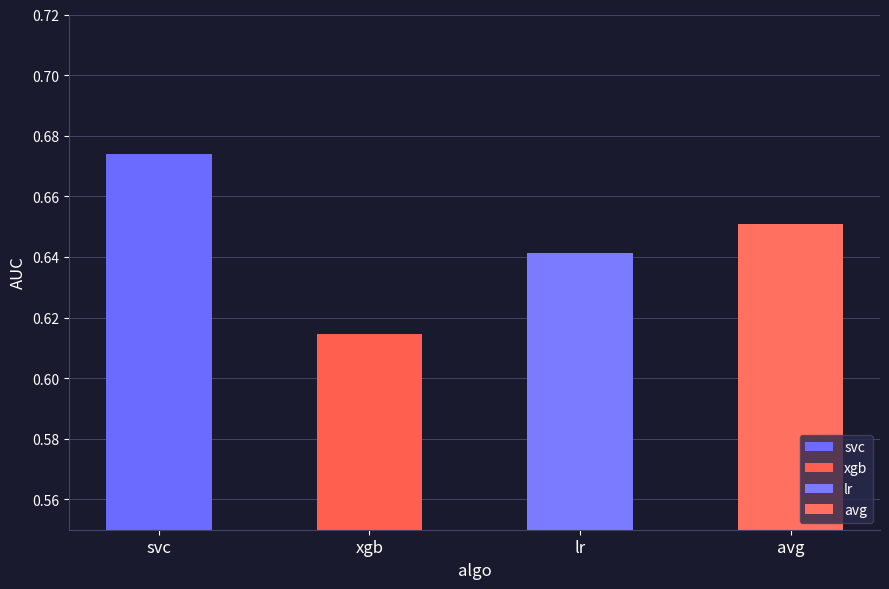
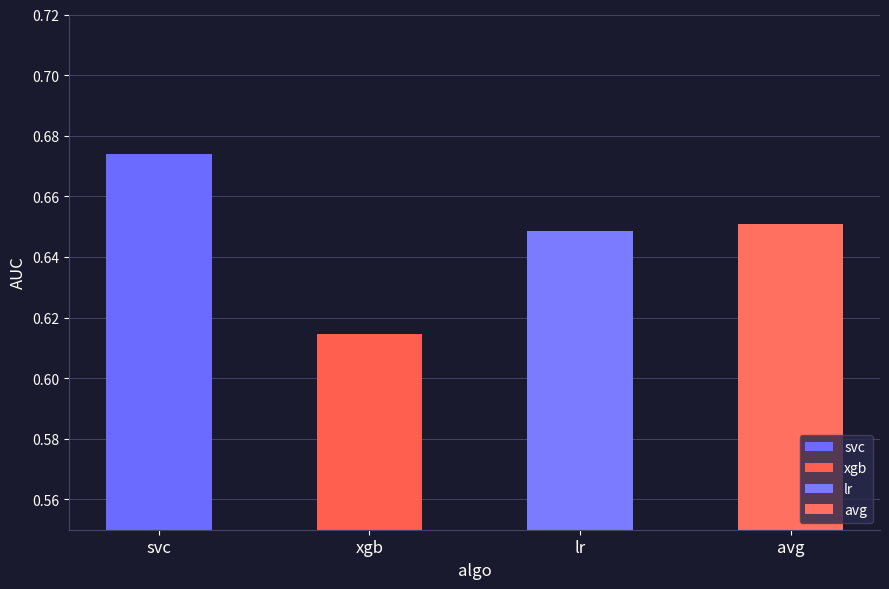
lr: 0.641 -> 0.649
